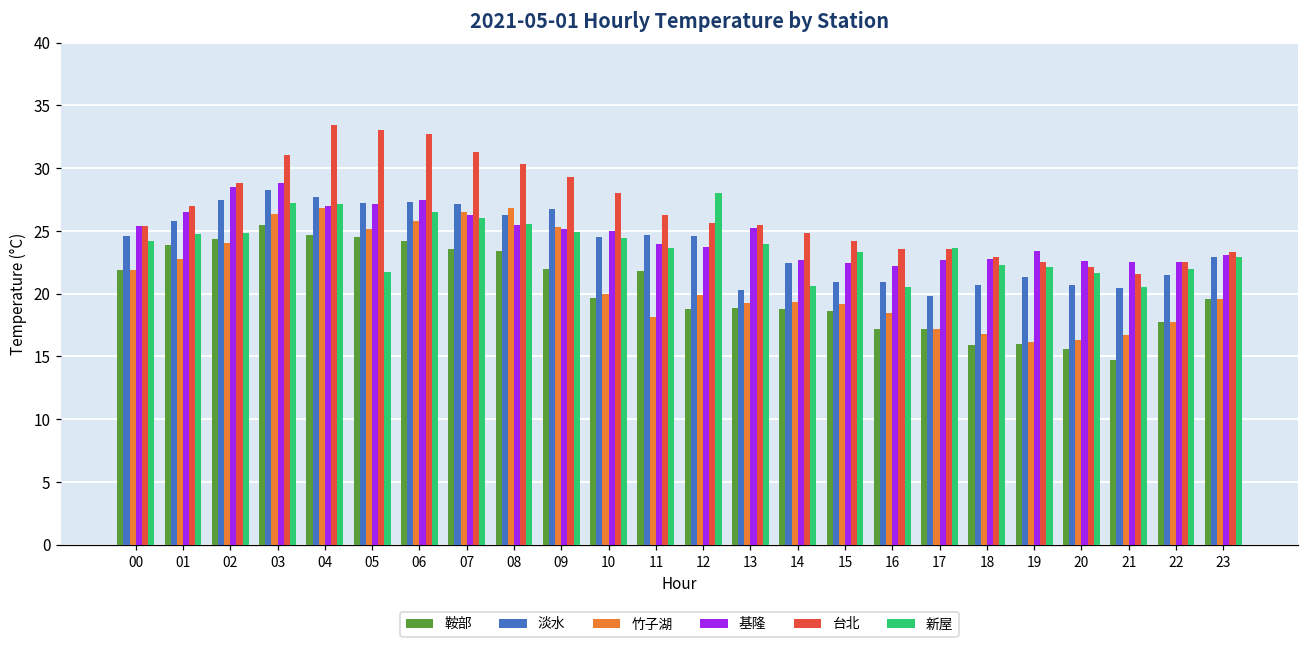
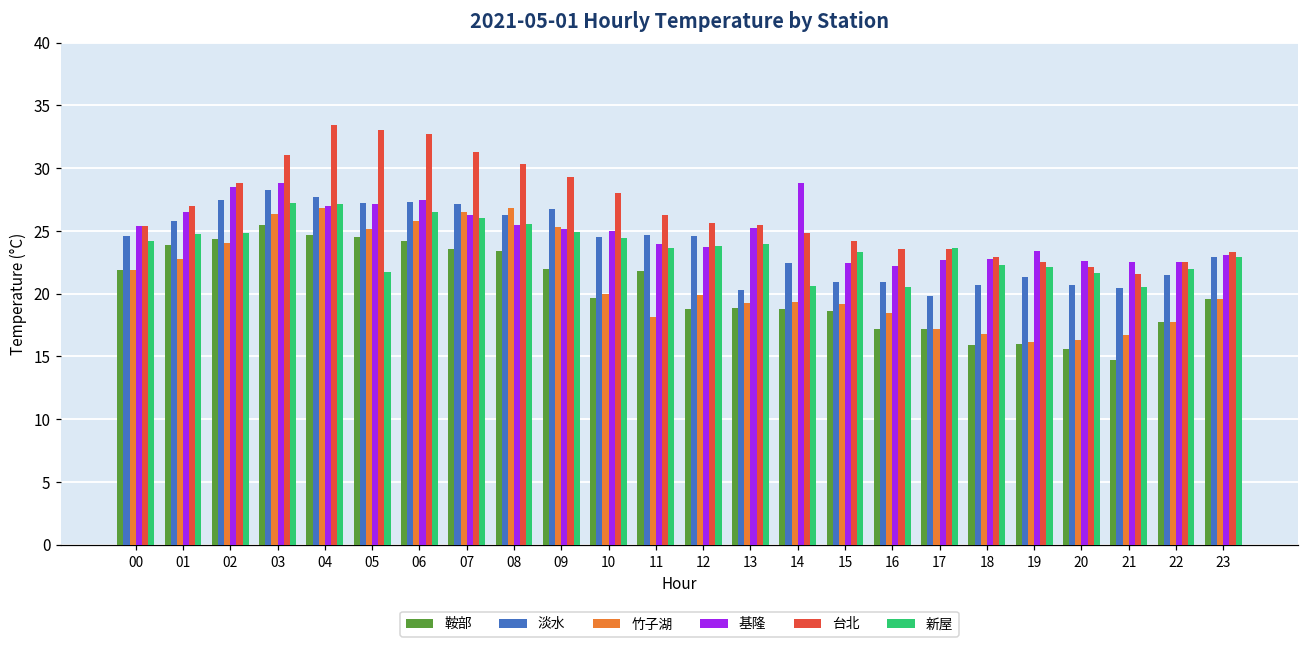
新屋, 12: 28.0 -> 23.8
基隆, 14: 22.6 -> 28.8
